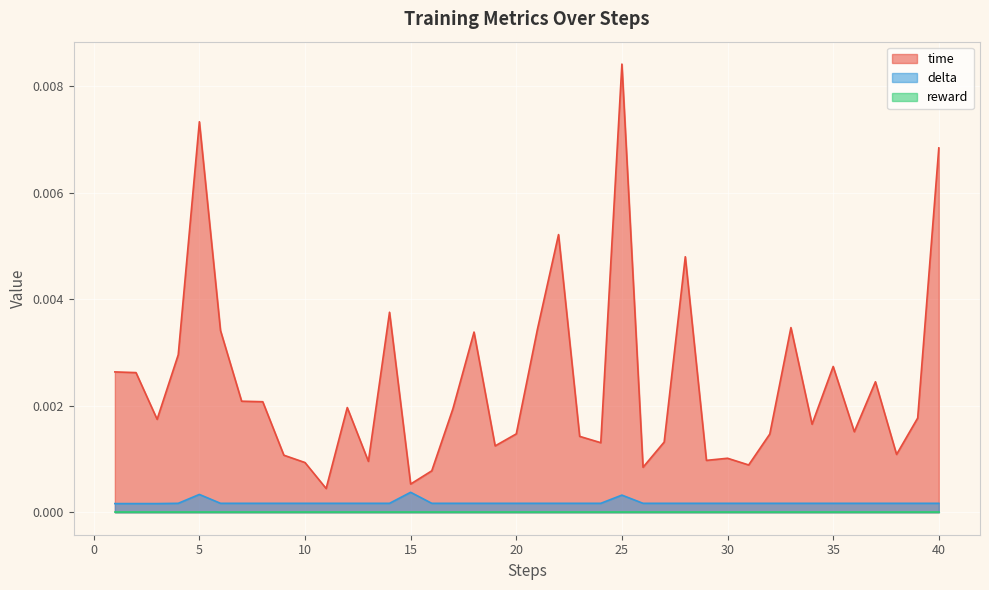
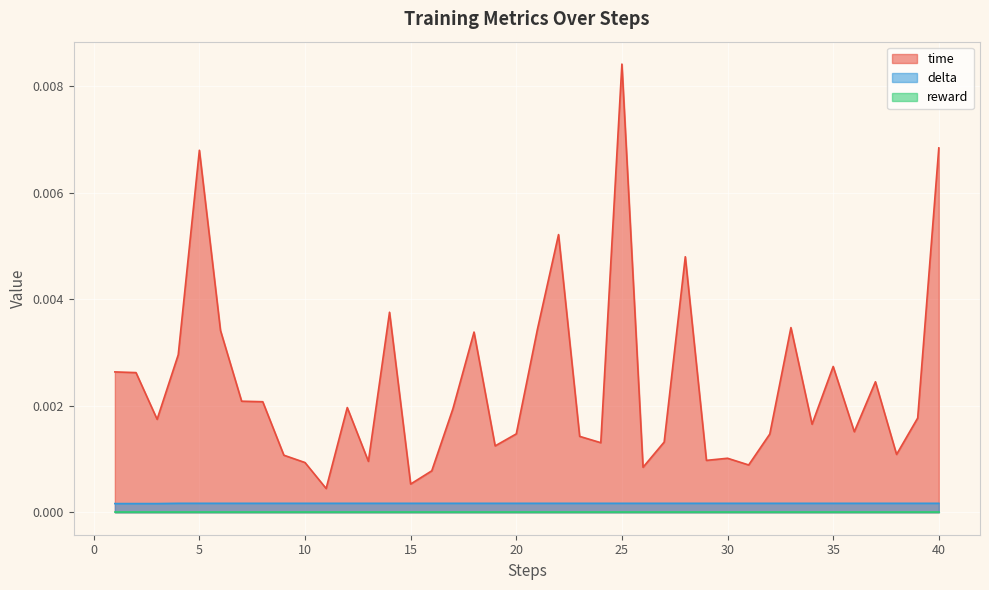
time, 5: 0.0073 -> 0.0068
delta, 5: 0.0003 -> 0.0002
delta, 15: 0.0004 -> 0.0002
delta, 25: 0.0003 -> 0.0002
